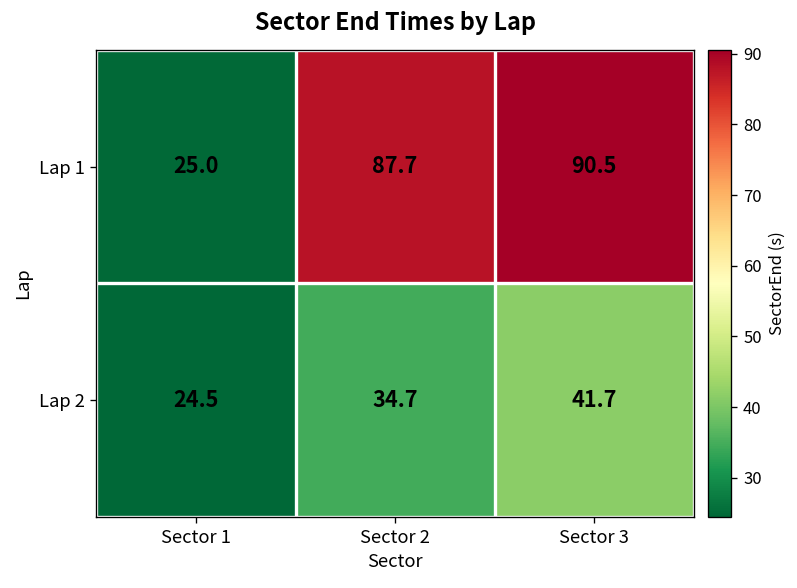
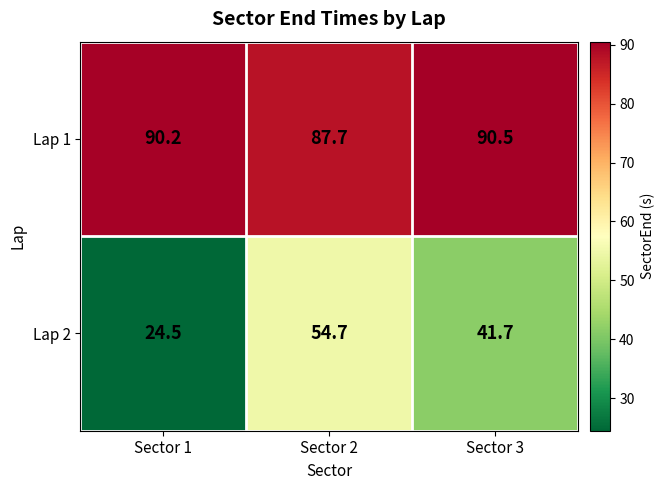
Lap 1, Sector 1: 25.0 -> 90.2
Lap 2, Sector 2: 34.7 -> 54.7
